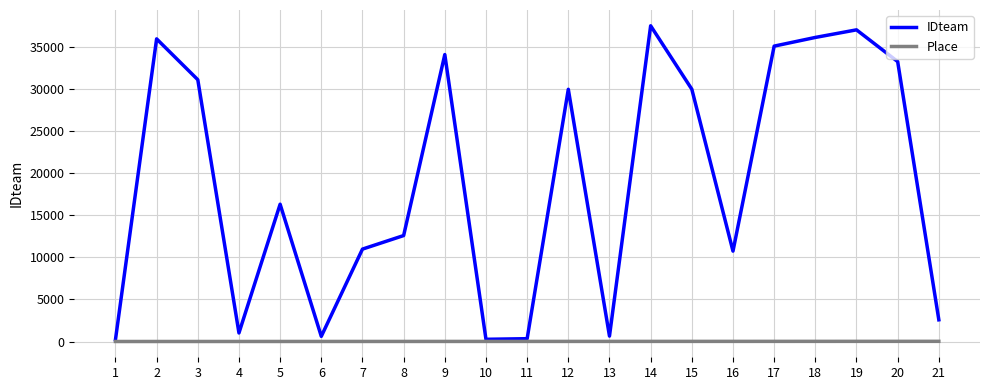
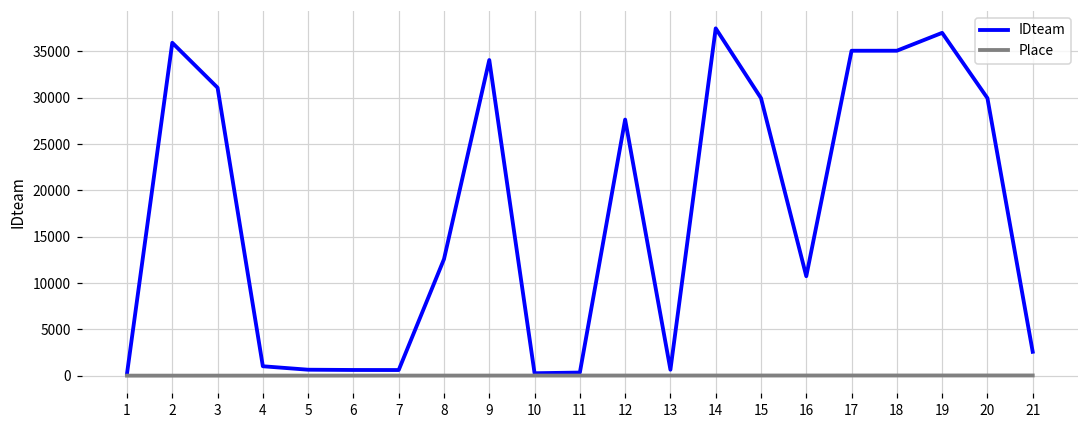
IDteam, 5: 16000 -> 1000
IDteam, 7: 11000 -> 1000
IDteam, 12: 30000 -> 28000
IDteam, 18: 36000 -> 35000
IDteam, 20: 33000 -> 30000
